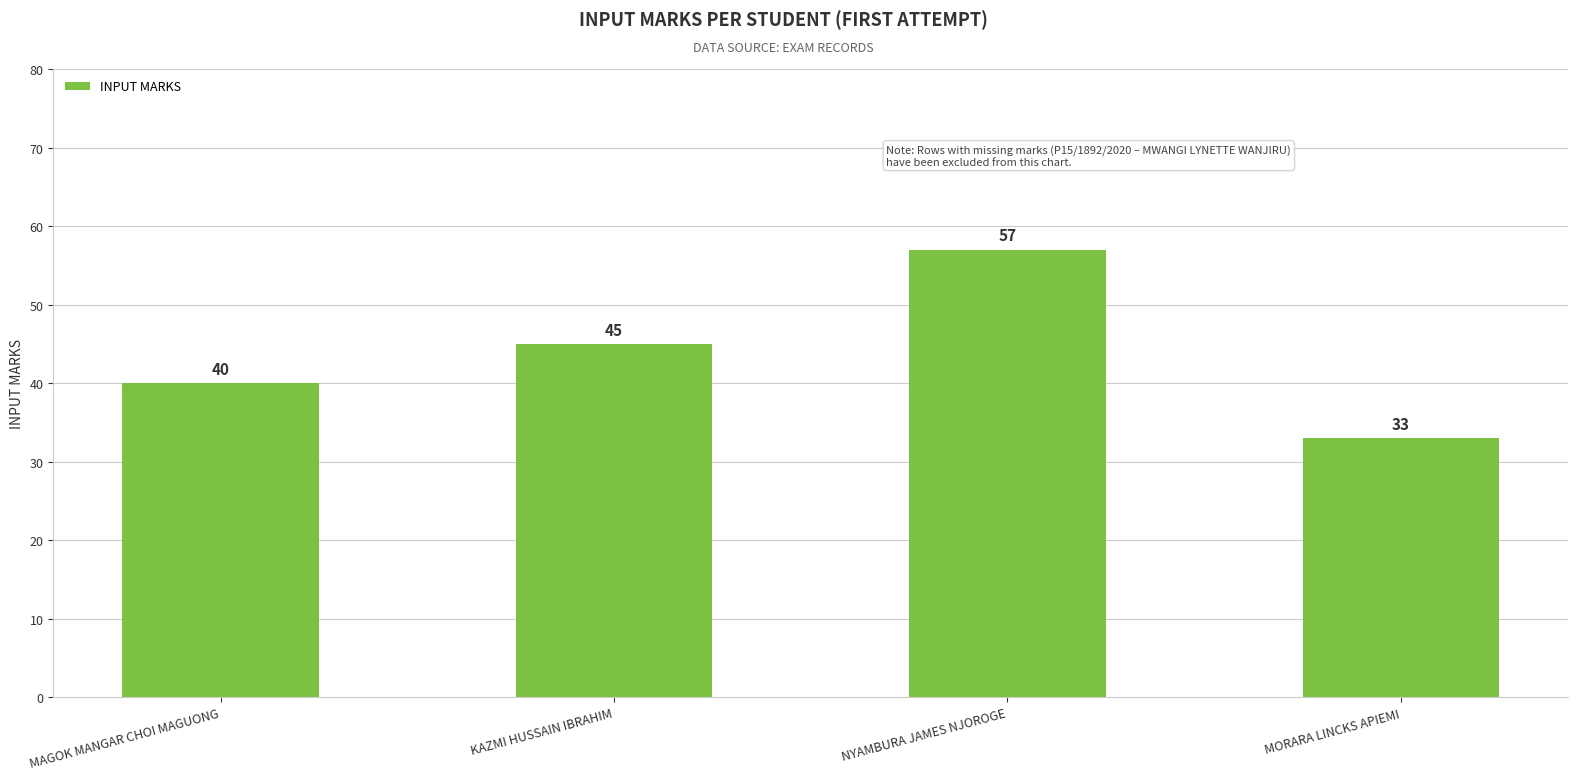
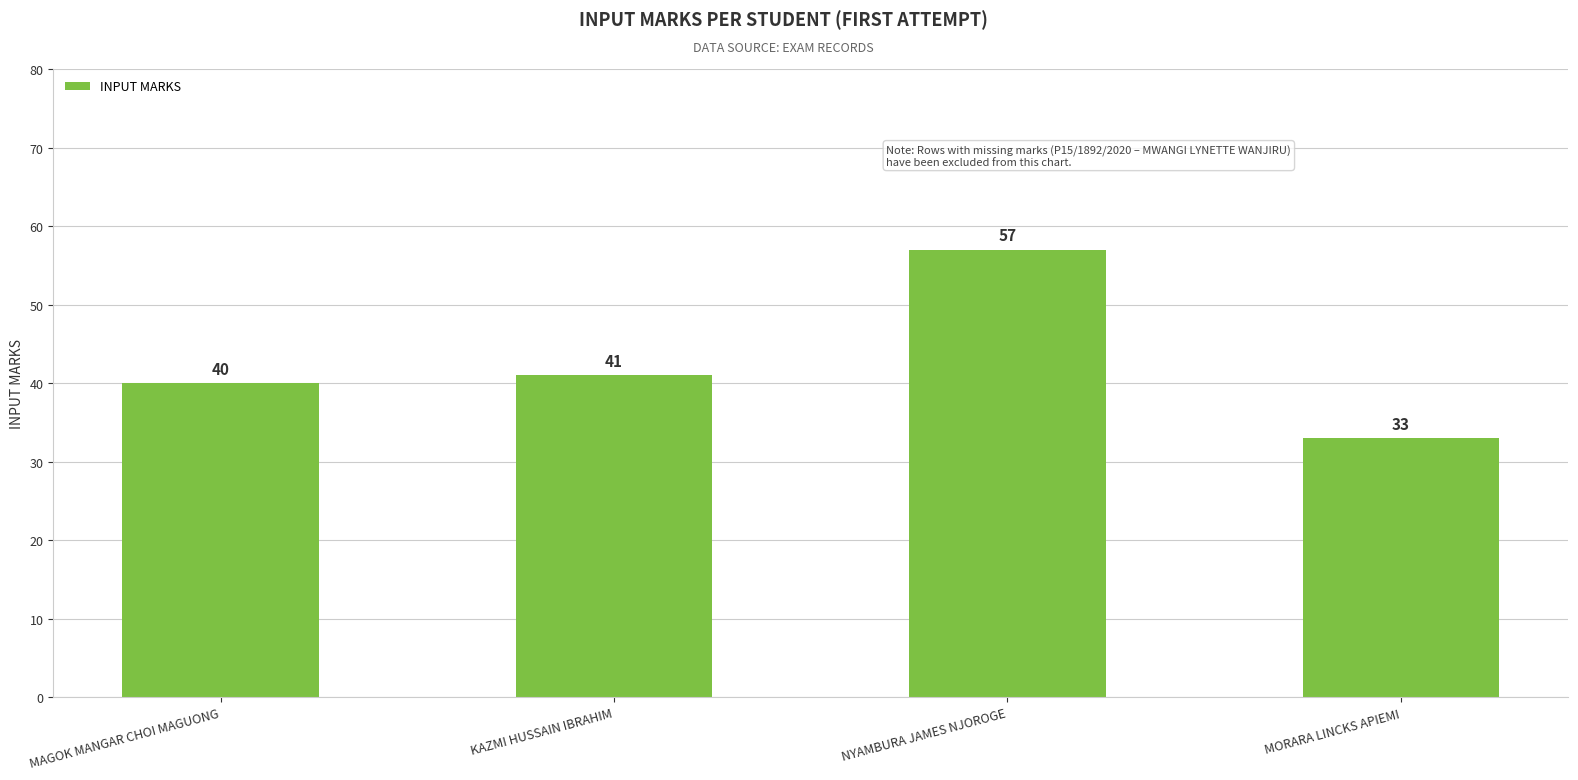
KAZMI HUSSAIN IBRAHIM: 45 -> 41
